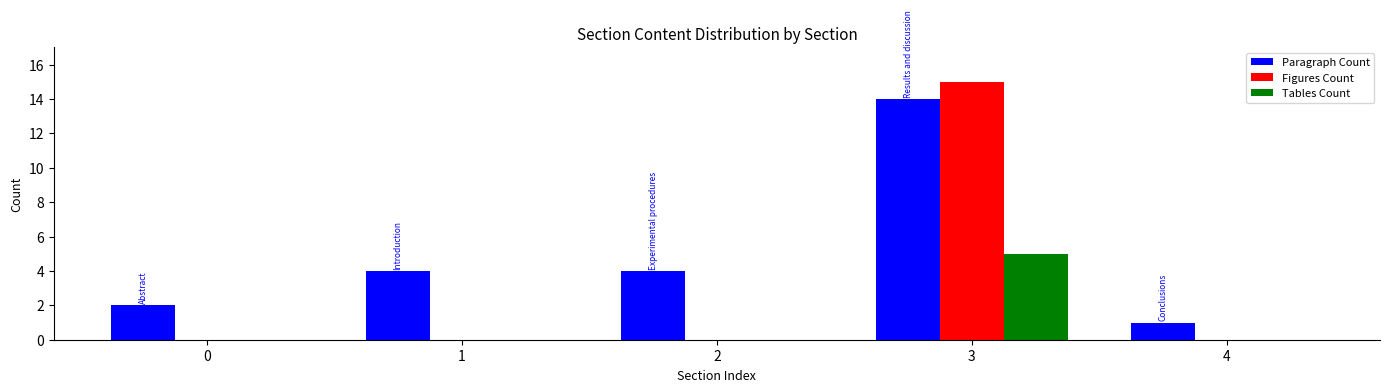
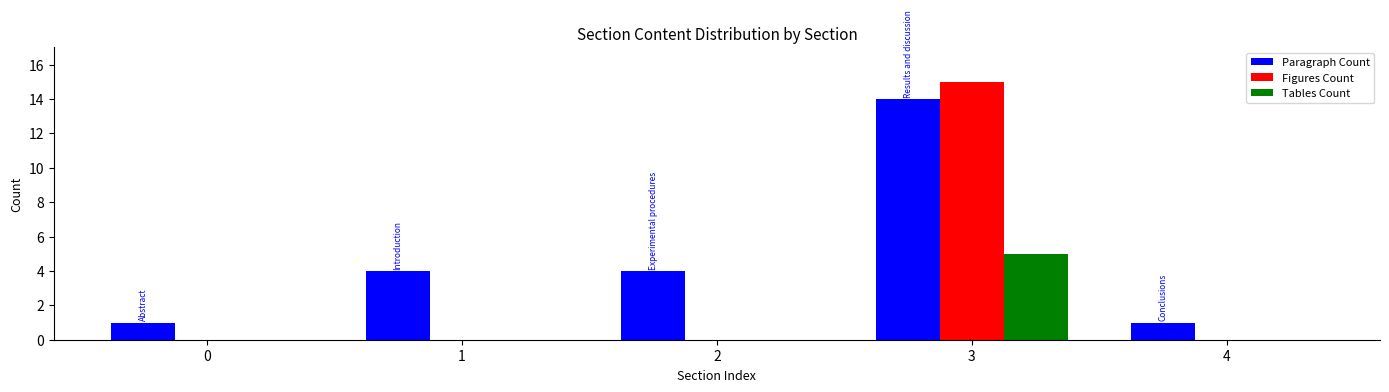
Paragraph Count, 0: 2 -> 1
